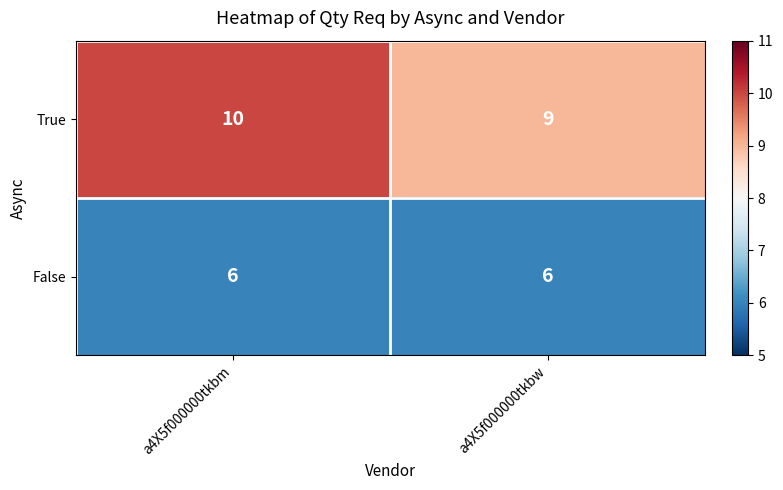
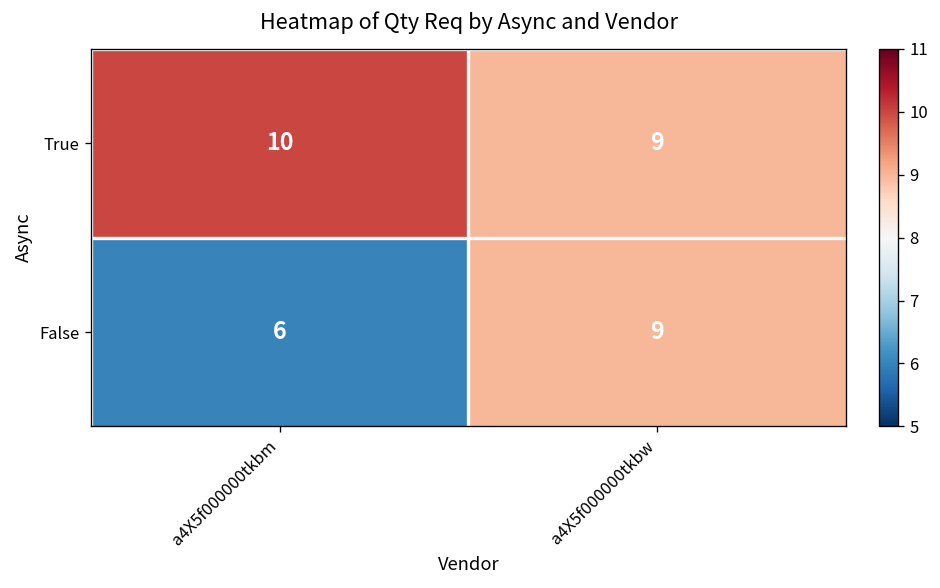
False, a4X5f000000tkbw: 6 -> 9
